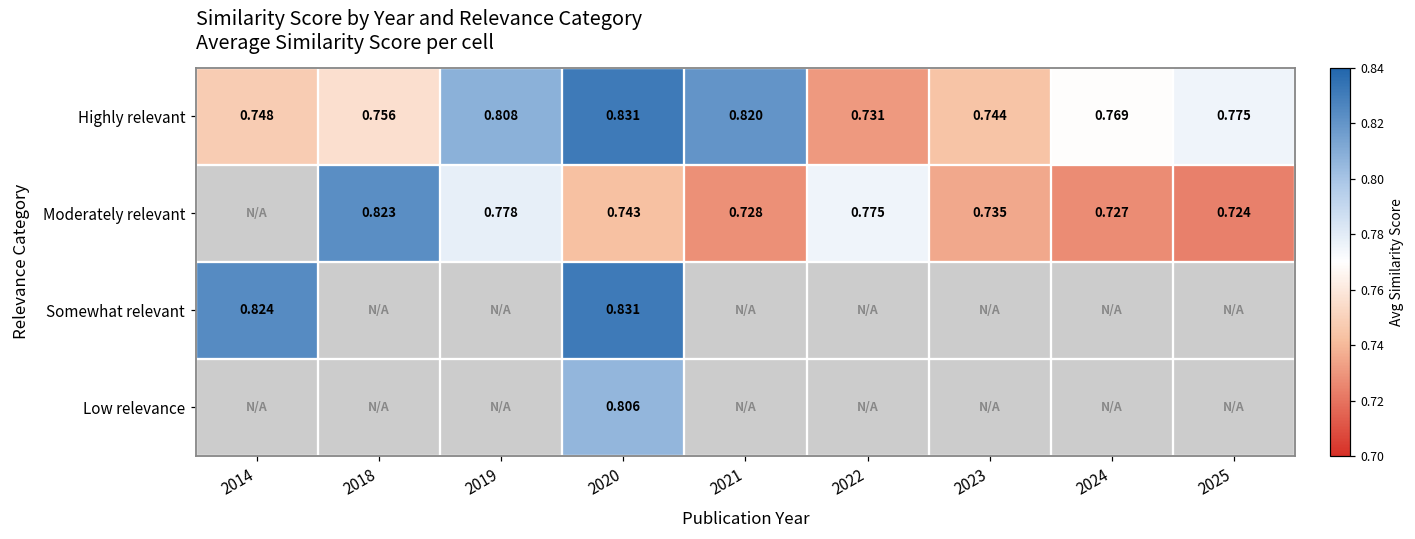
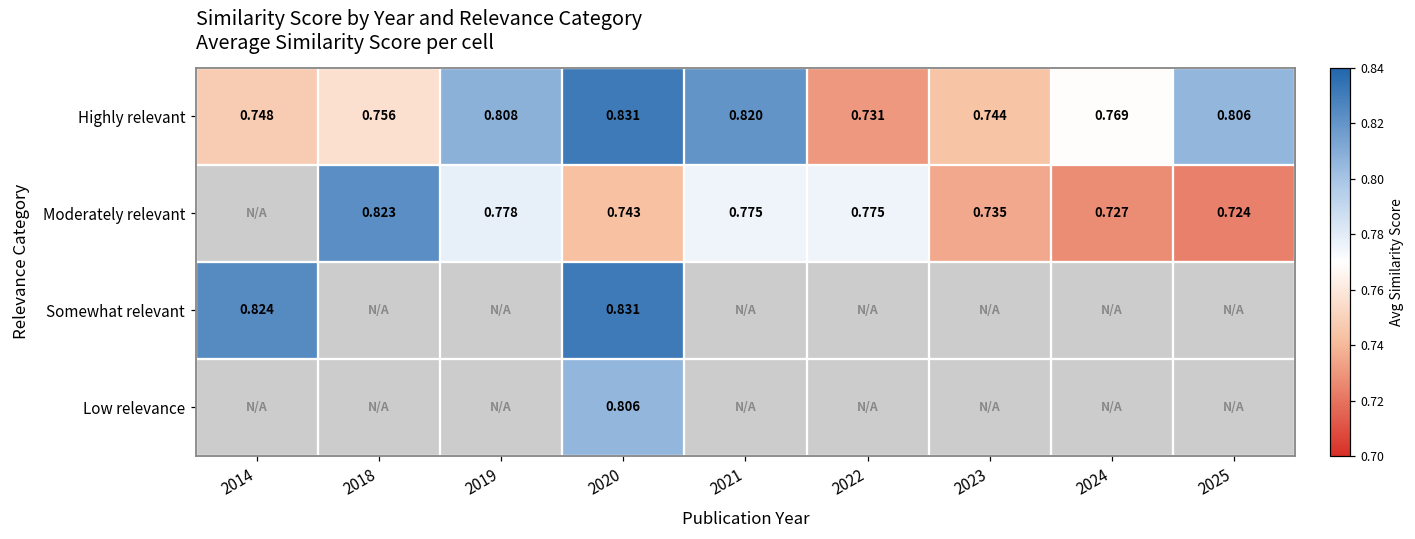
Highly relevant, 2025: 0.775 -> 0.806
Moderately relevant, 2021: 0.728 -> 0.775
